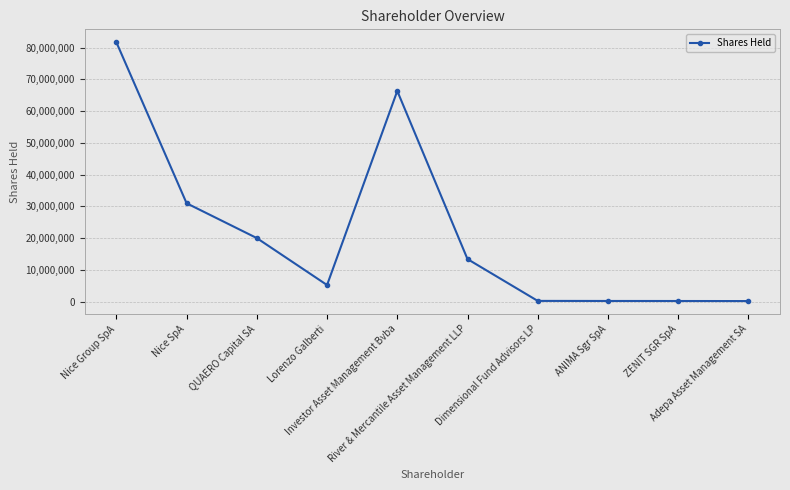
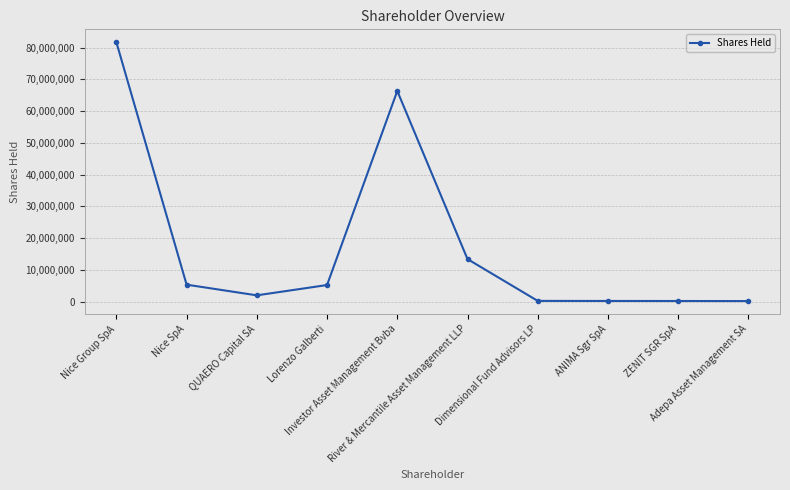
Nice SpA: 31,000,000 -> 5,000,000
QUAERO Capital SA: 20,000,000 -> 2,000,000
